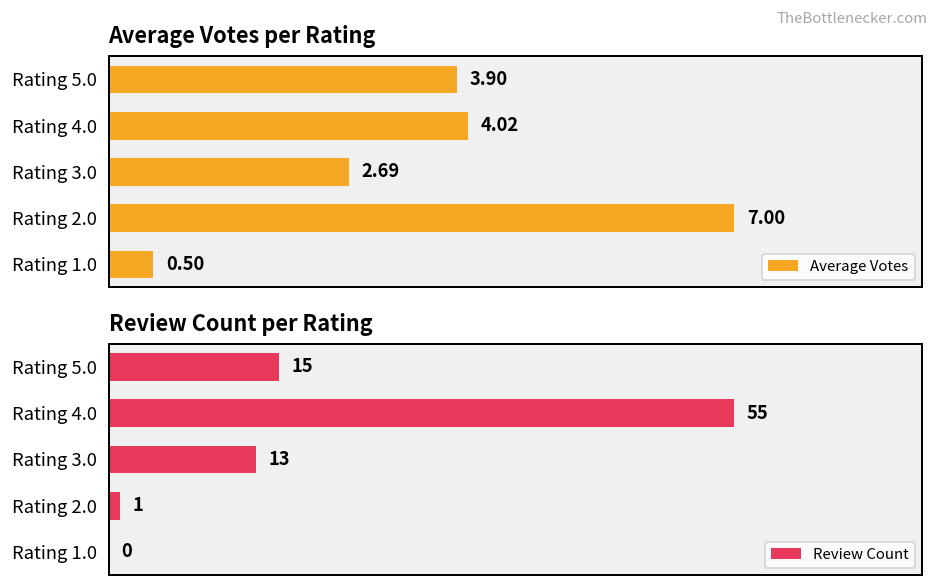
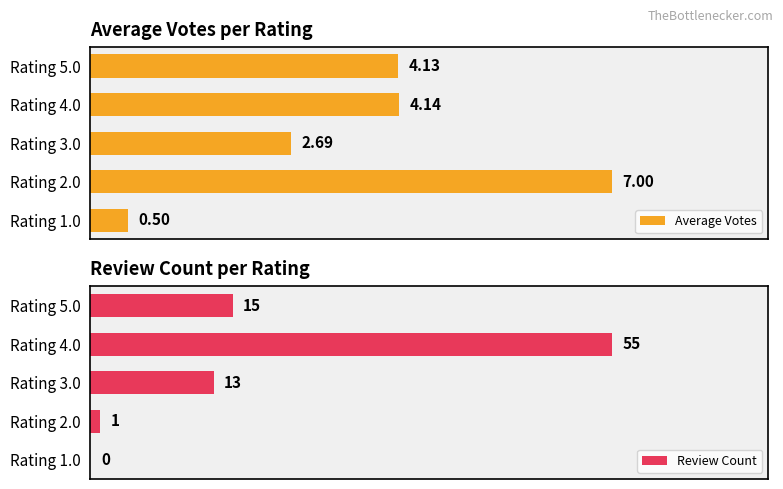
Average Votes per Rating, Rating 5.0: 3.90 -> 4.13
Average Votes per Rating, Rating 4.0: 4.02 -> 4.14
